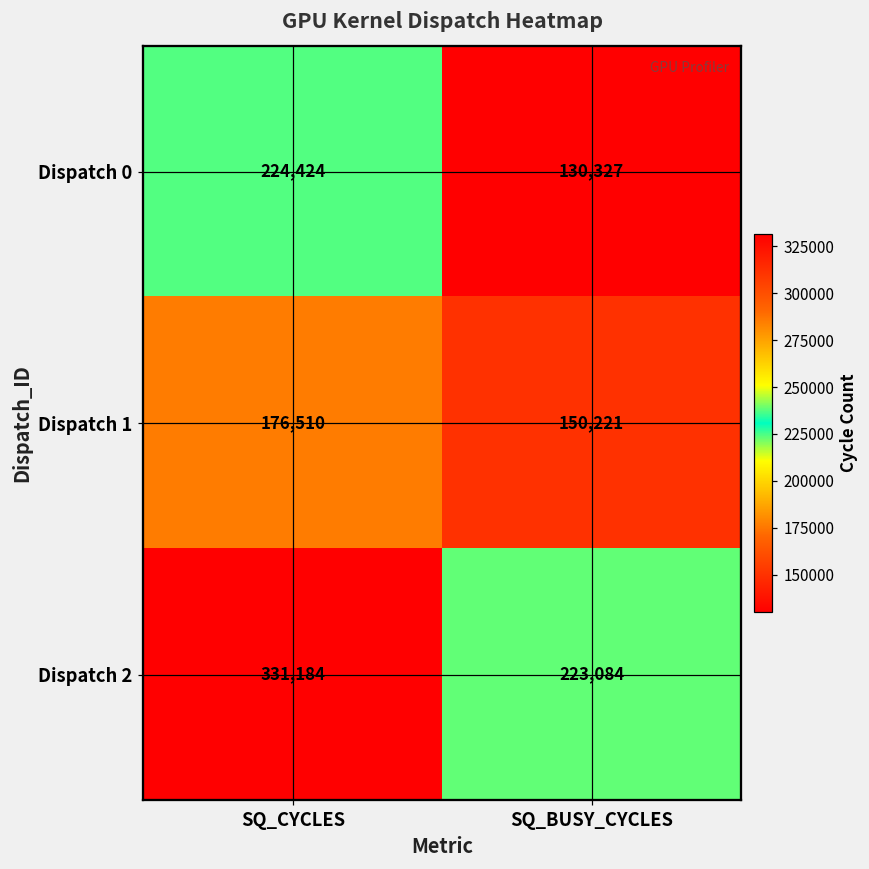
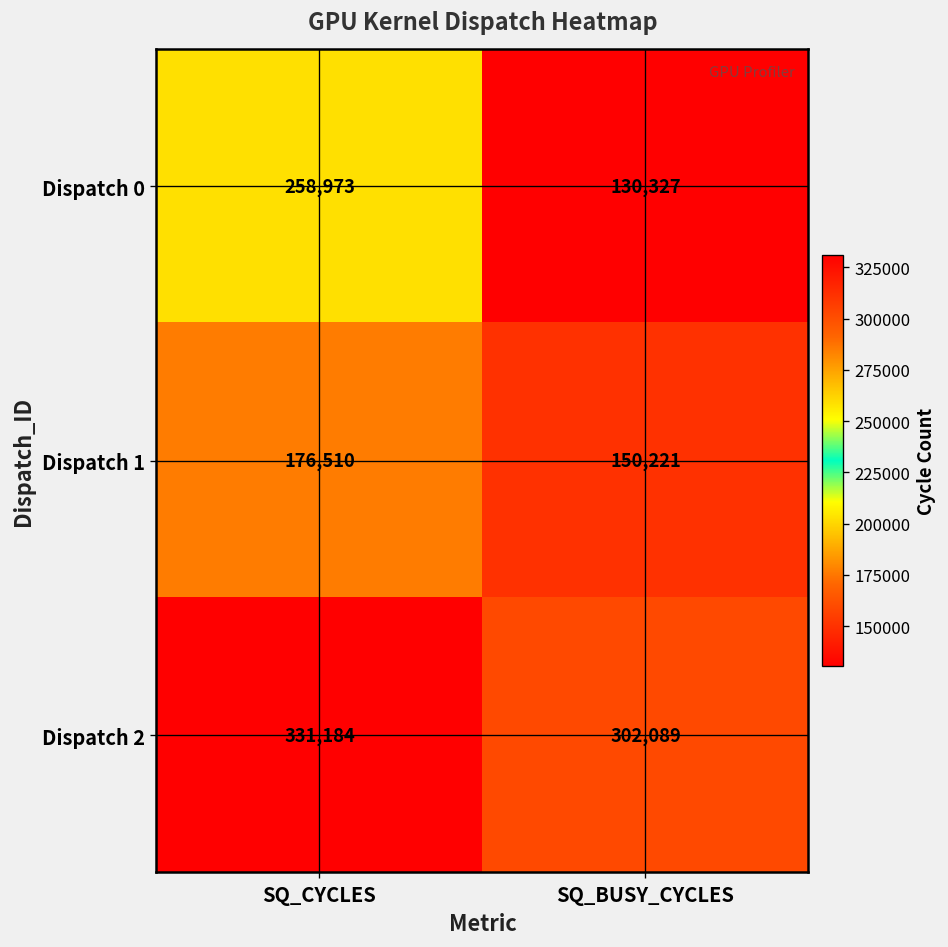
Dispatch 0, SQ_CYCLES: 224,424 -> 258,973
Dispatch 2, SQ_BUSY_CYCLES: 223,084 -> 302,089
